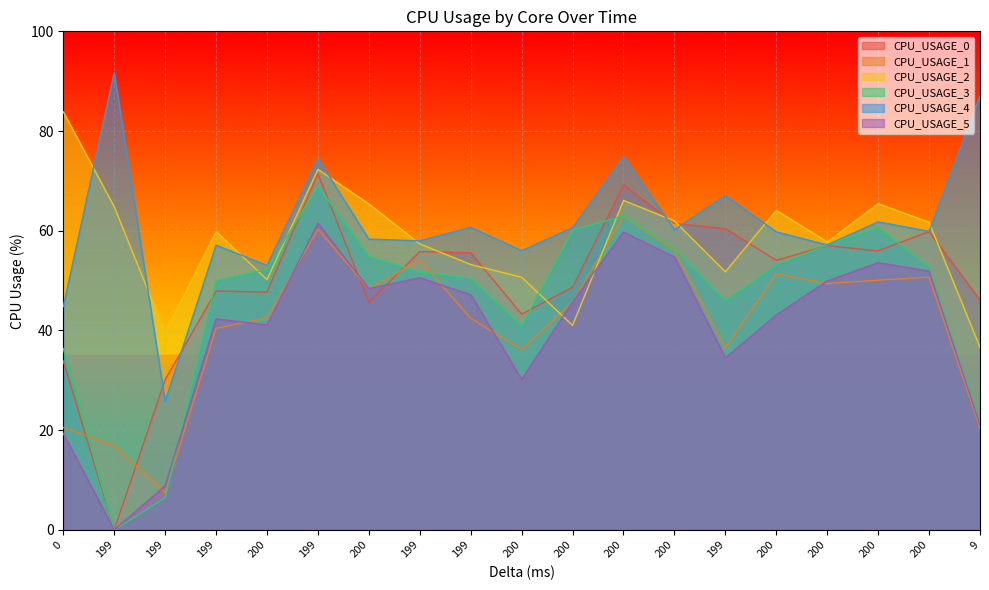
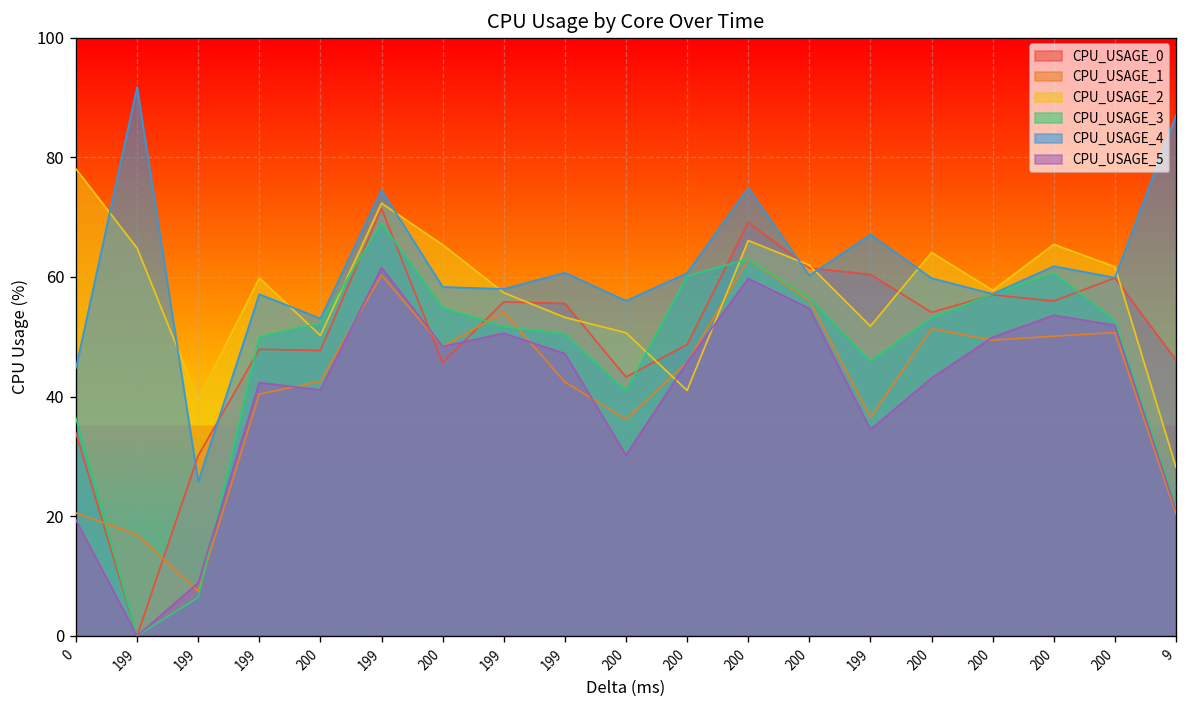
CPU_USAGE_2, 0: 84 -> 78
CPU_USAGE_2, 9: 37 -> 28
